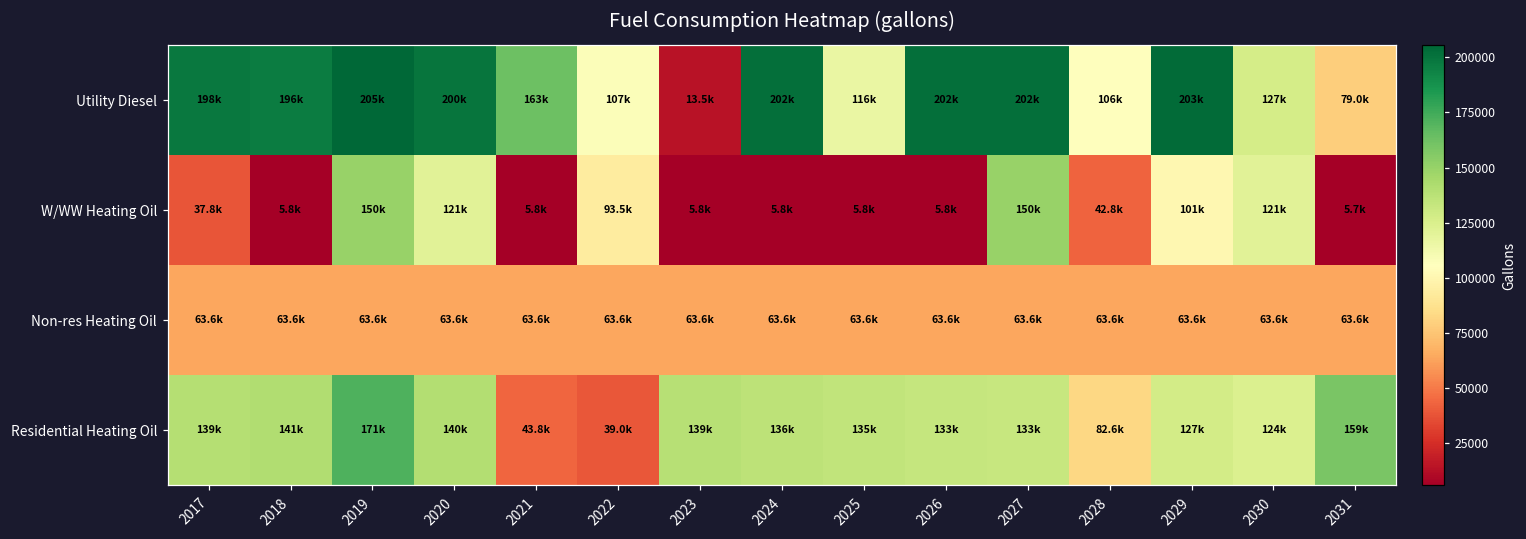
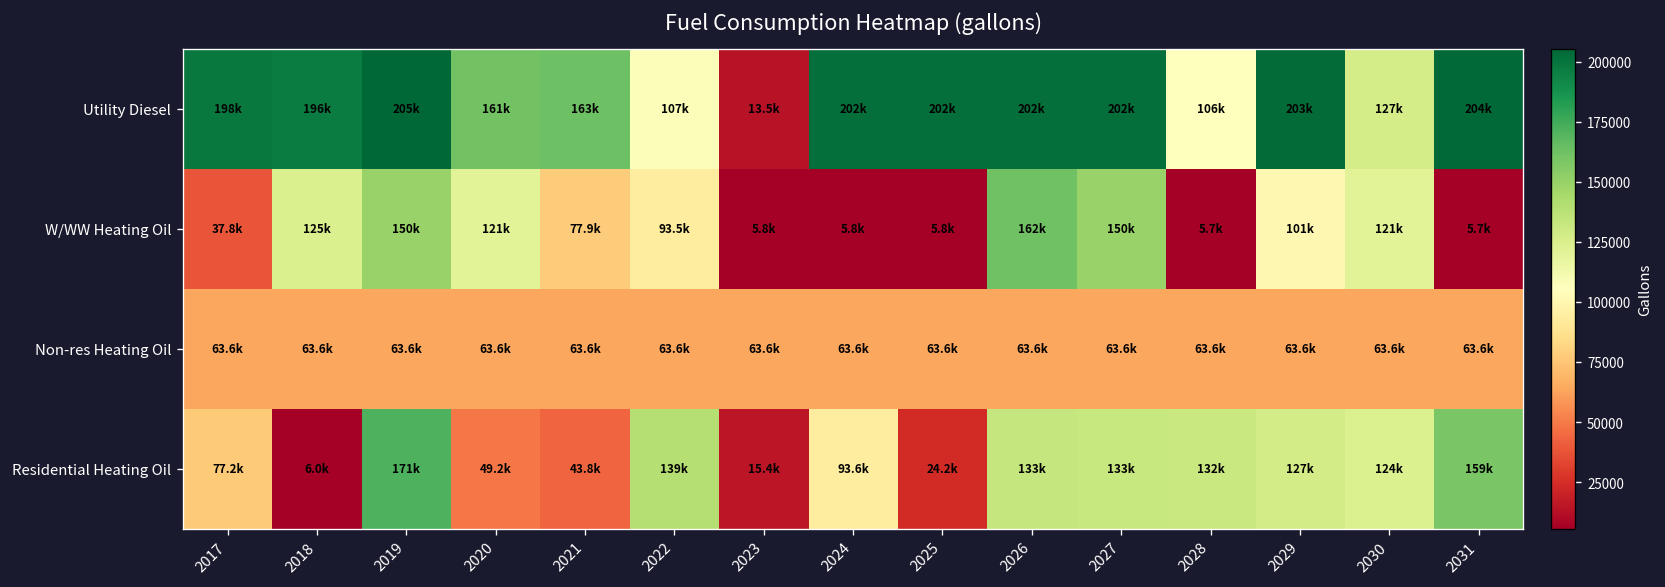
Utility Diesel, 2020: 200k -> 161k
Utility Diesel, 2025: 116k -> 202k
Utility Diesel, 2031: 79.0k -> 204k
W/WW Heating Oil, 2018: 5.8k -> 125k
W/WW Heating Oil, 2021: 5.8k -> 77.9k
W/WW Heating Oil, 2026: 5.8k -> 162k
W/WW Heating Oil, 2028: 42.8k -> 5.7k
Residential Heating Oil, 2017: 139k -> 77.2k
Residential Heating Oil, 2018: 141k -> 6.0k
Residential Heating Oil, 2020: 140k -> 49.2k
Residential Heating Oil, 2022: 39.0k -> 139k
Residential Heating Oil, 2023: 139k -> 15.4k
Residential Heating Oil, 2024: 136k -> 93.6k
Residential Heating Oil, 2025: 135k -> 24.2k
Residential Heating Oil, 2028: 82.6k -> 132k
